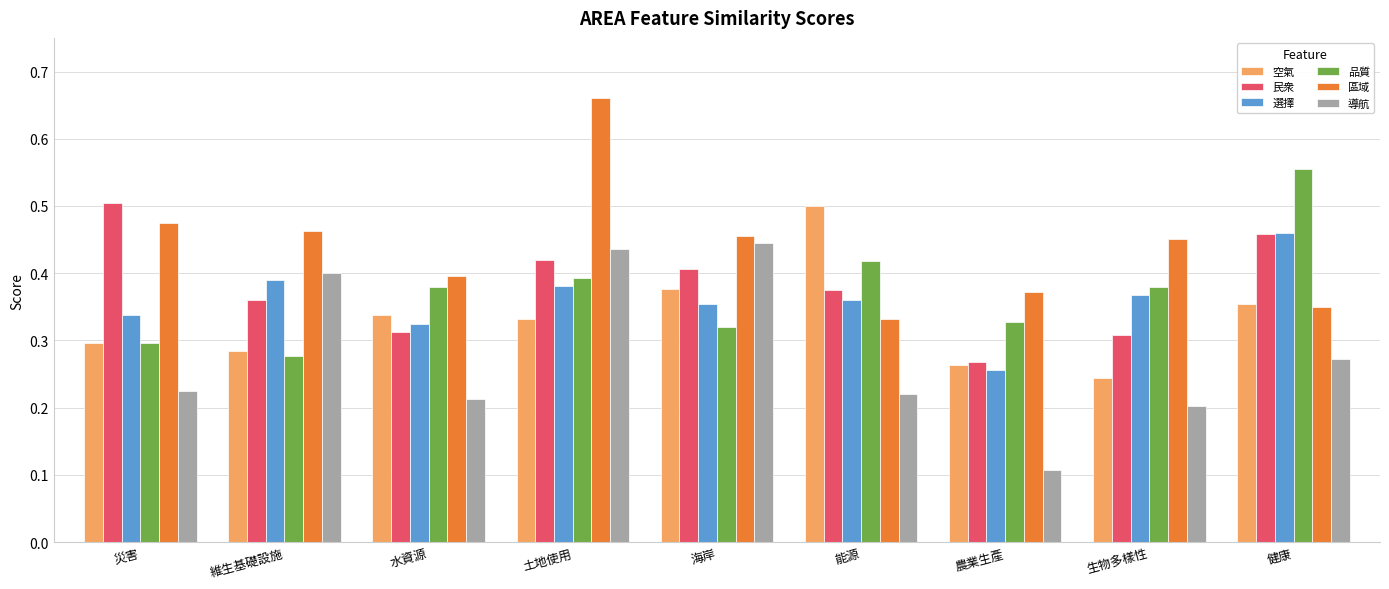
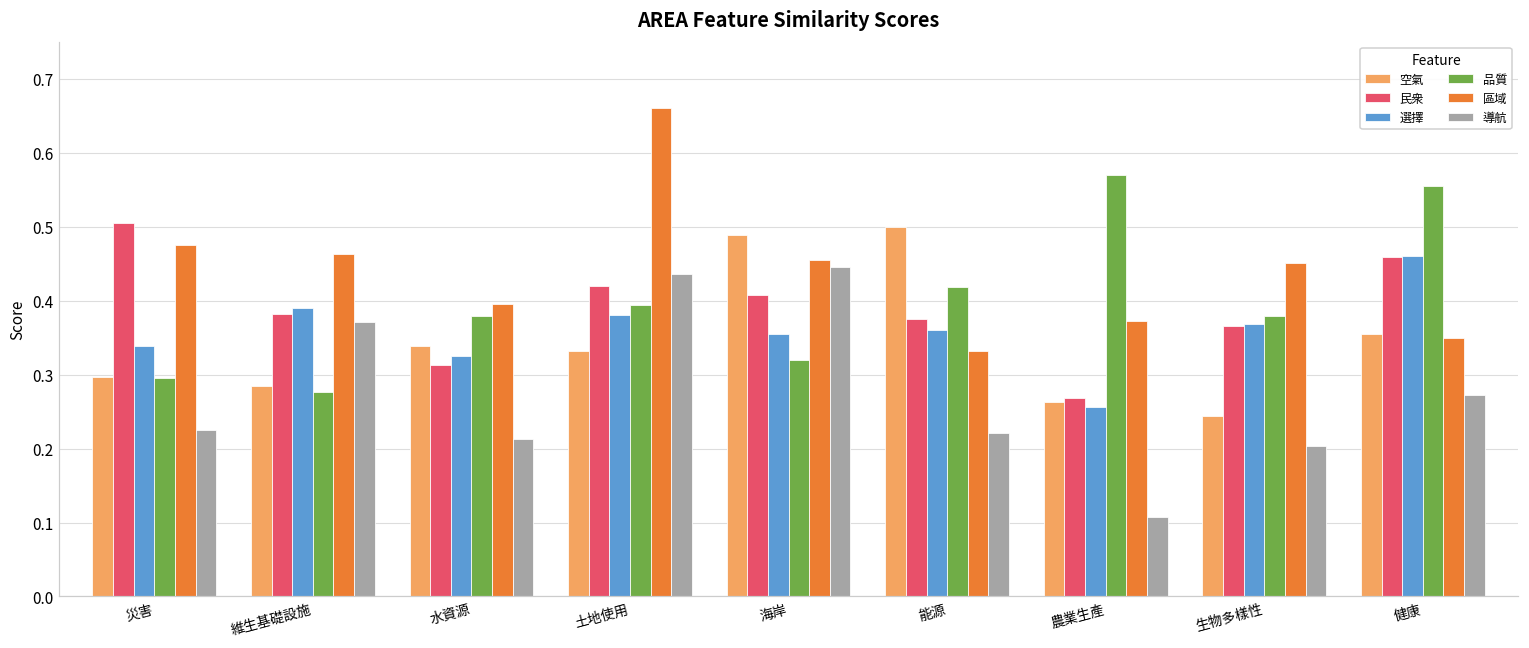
民衆, 維生基礎設施: 0.36 -> 0.38
導航, 維生基礎設施: 0.40 -> 0.37
空氣, 海岸: 0.38 -> 0.49
品質, 農業生產: 0.33 -> 0.57
民衆, 生物多樣性: 0.31 -> 0.37
